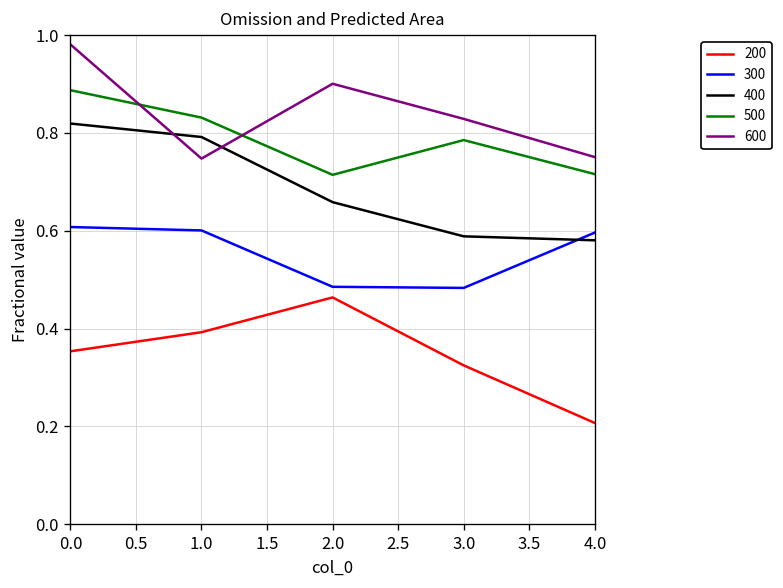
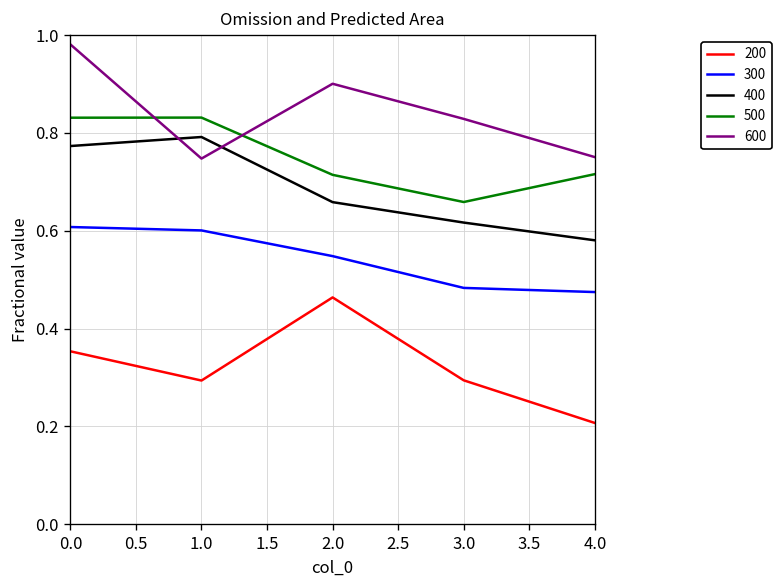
400, 0.0: 0.82 -> 0.77
500, 0.0: 0.89 -> 0.83
200, 1.0: 0.39 -> 0.29
300, 2.0: 0.49 -> 0.55
200, 3.0: 0.32 -> 0.29
400, 3.0: 0.59 -> 0.62
500, 3.0: 0.79 -> 0.66
300, 4.0: 0.60 -> 0.47
